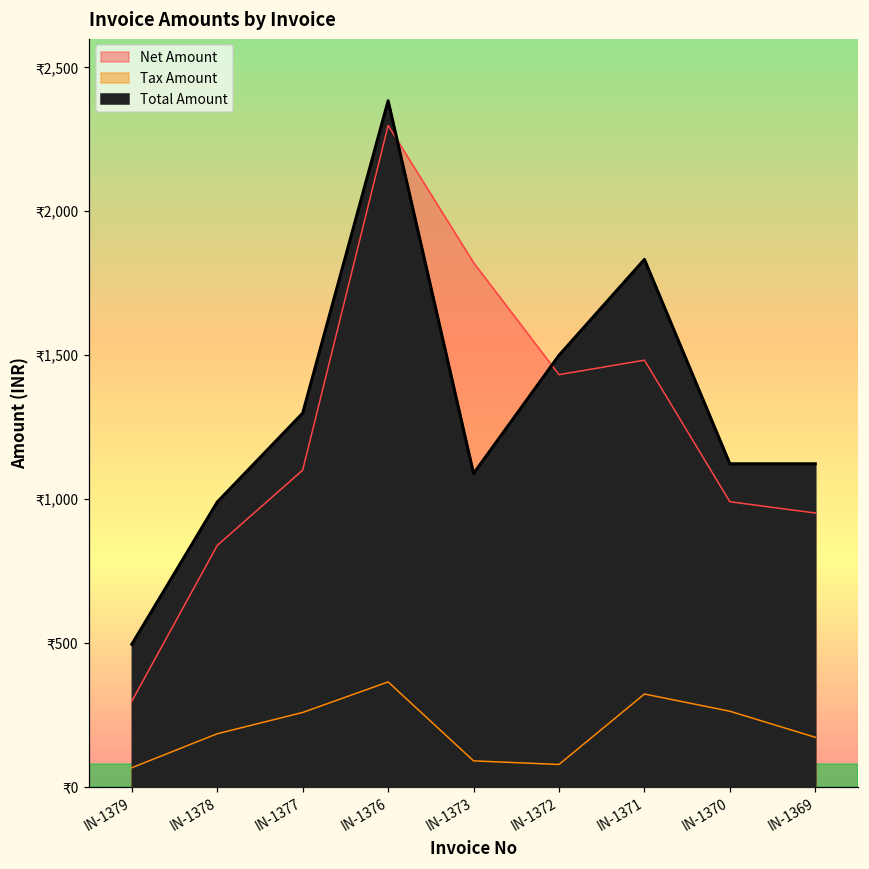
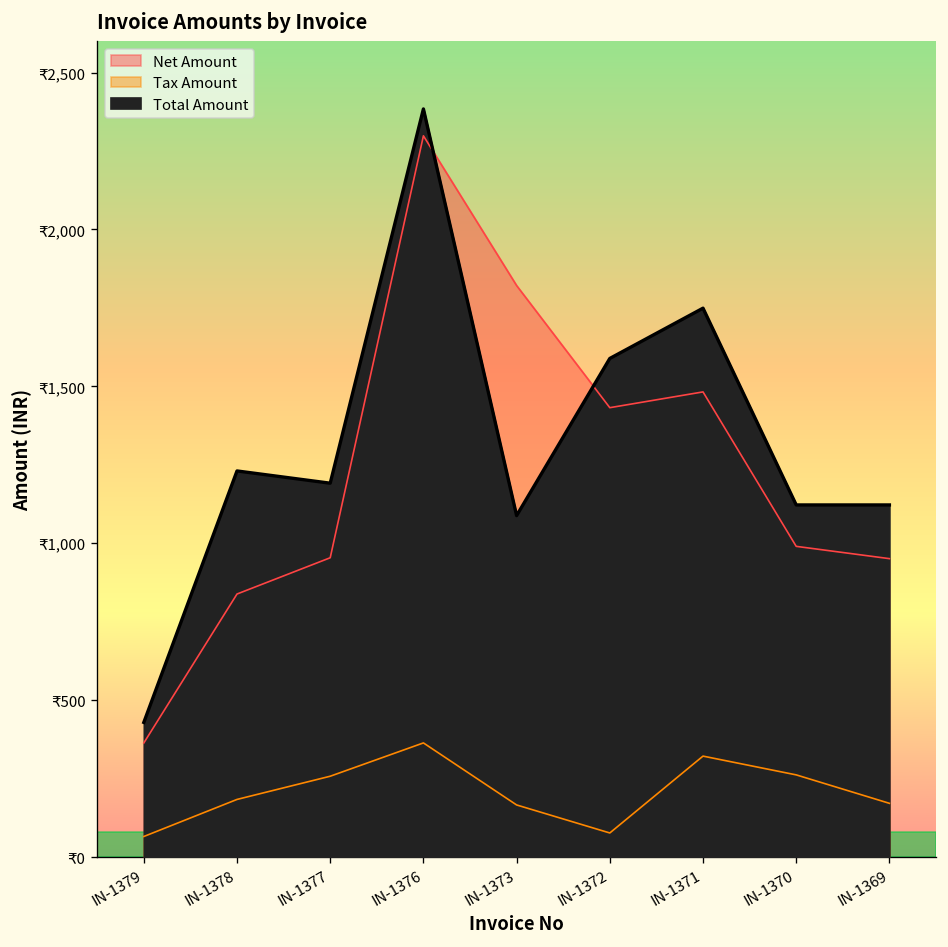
Net Amount, IN-1379: ₹300 -> ₹360
Total Amount, IN-1379: ₹490 -> ₹430
Total Amount, IN-1378: ₹990 -> ₹1,230
Net Amount, IN-1377: ₹1,100 -> ₹950
Total Amount, IN-1377: ₹1,300 -> ₹1,190
Tax Amount, IN-1373: ₹90 -> ₹170
Total Amount, IN-1372: ₹1,500 -> ₹1,590
Total Amount, IN-1371: ₹1,830 -> ₹1,750
